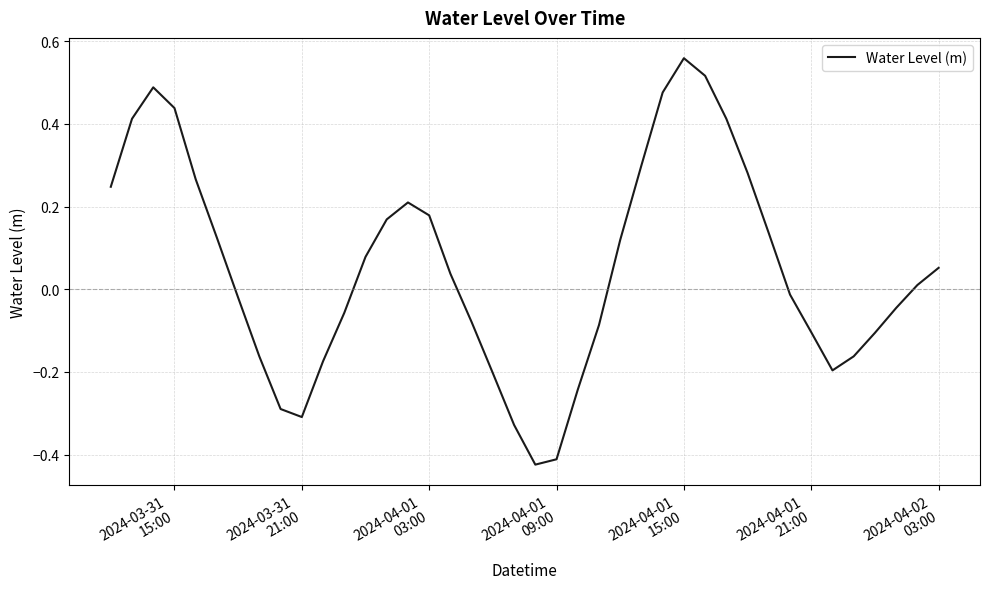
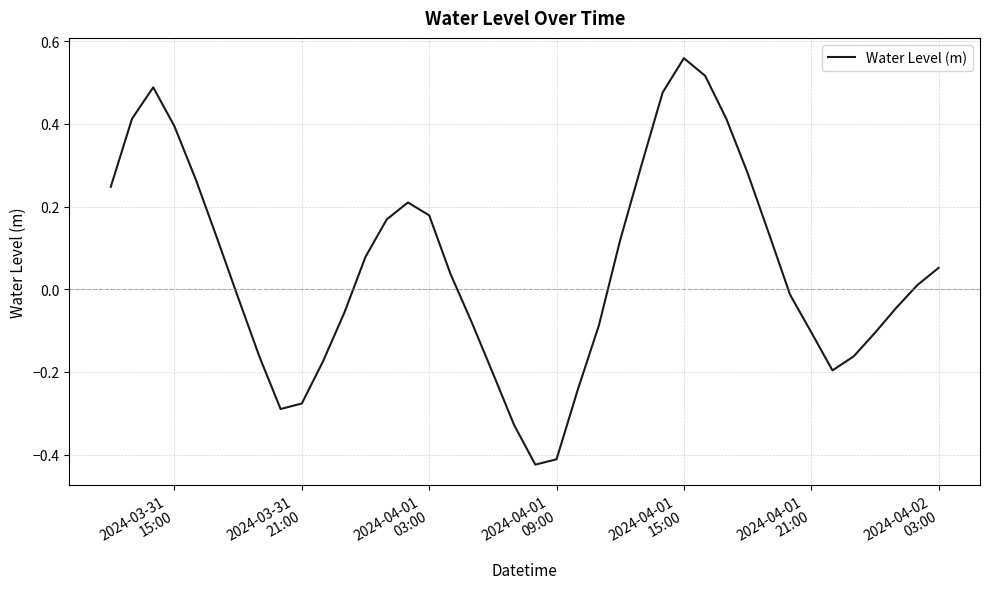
2024-03-31 15:00: 0.44 -> 0.39
2024-03-31 21:00: -0.31 -> -0.28
